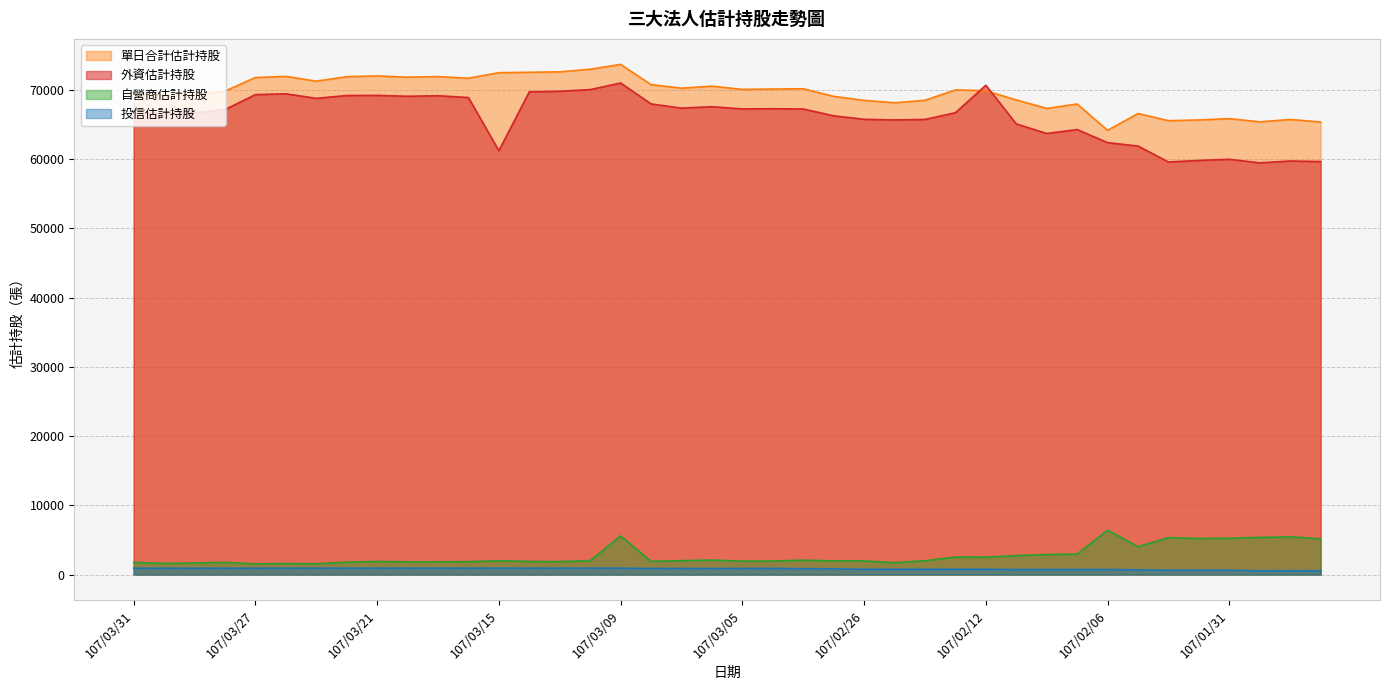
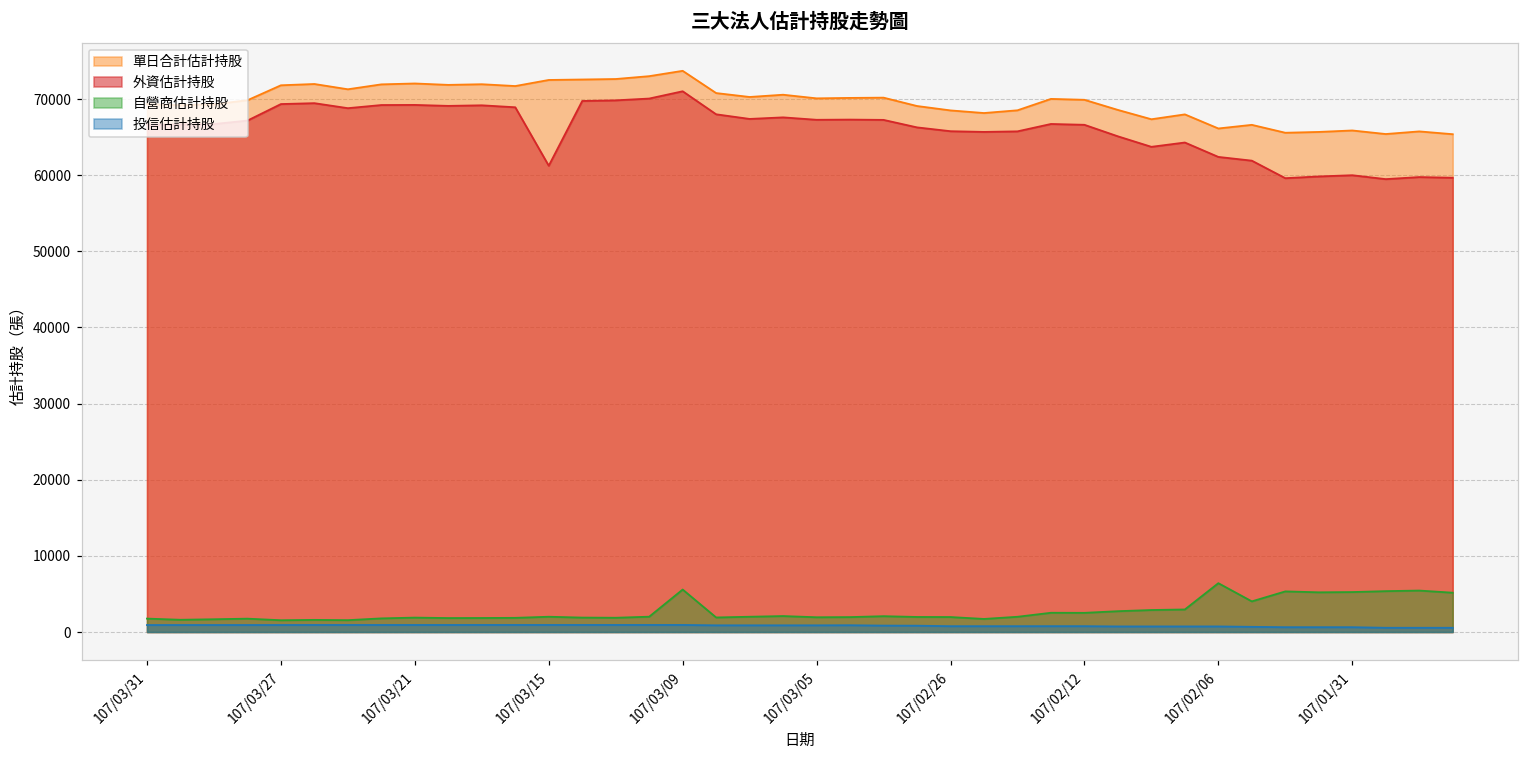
外資估計持股, 107/02/12: 71000 -> 67000
單日合計估計持股, 107/02/06: 64000 -> 66000
